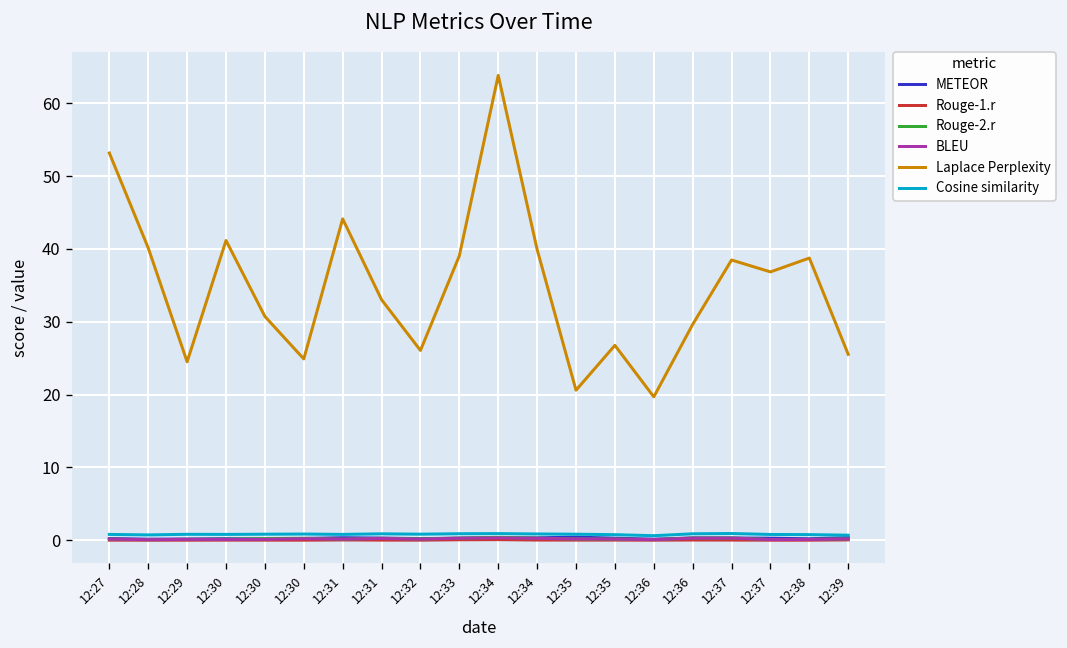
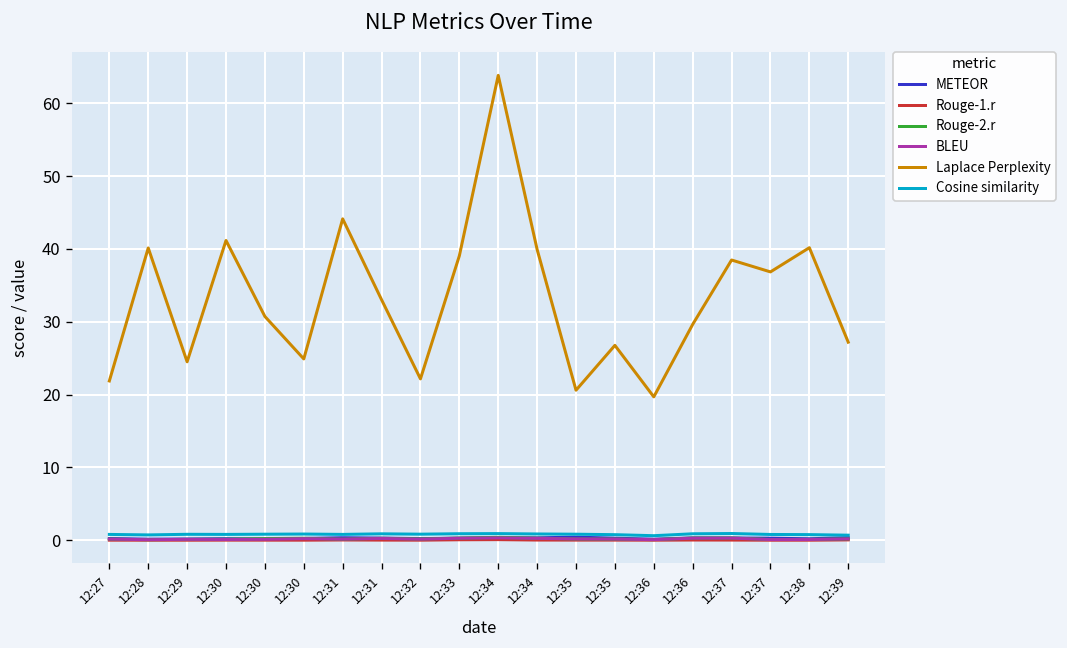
Laplace Perplexity, 12:27: 53 -> 22
Laplace Perplexity, 12:32: 26 -> 22
Laplace Perplexity, 12:38: 39 -> 40
Laplace Perplexity, 12:39: 26 -> 27
